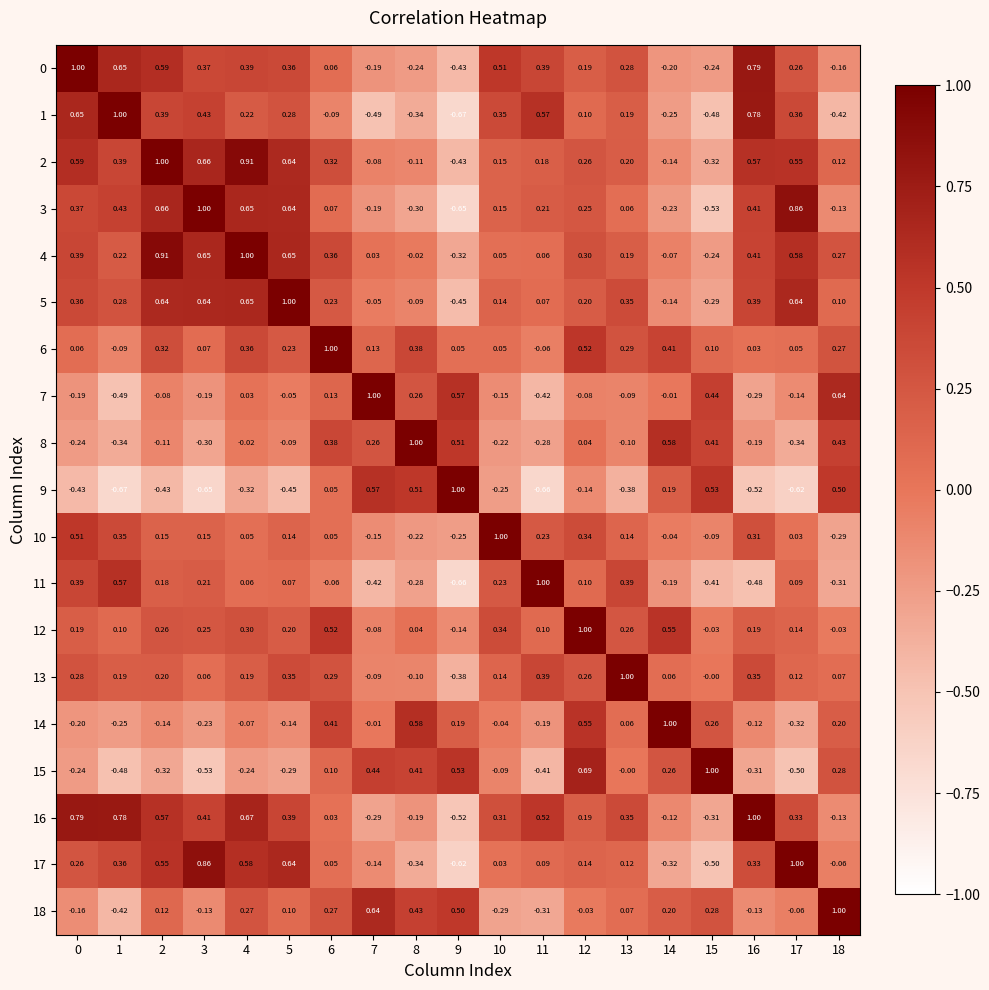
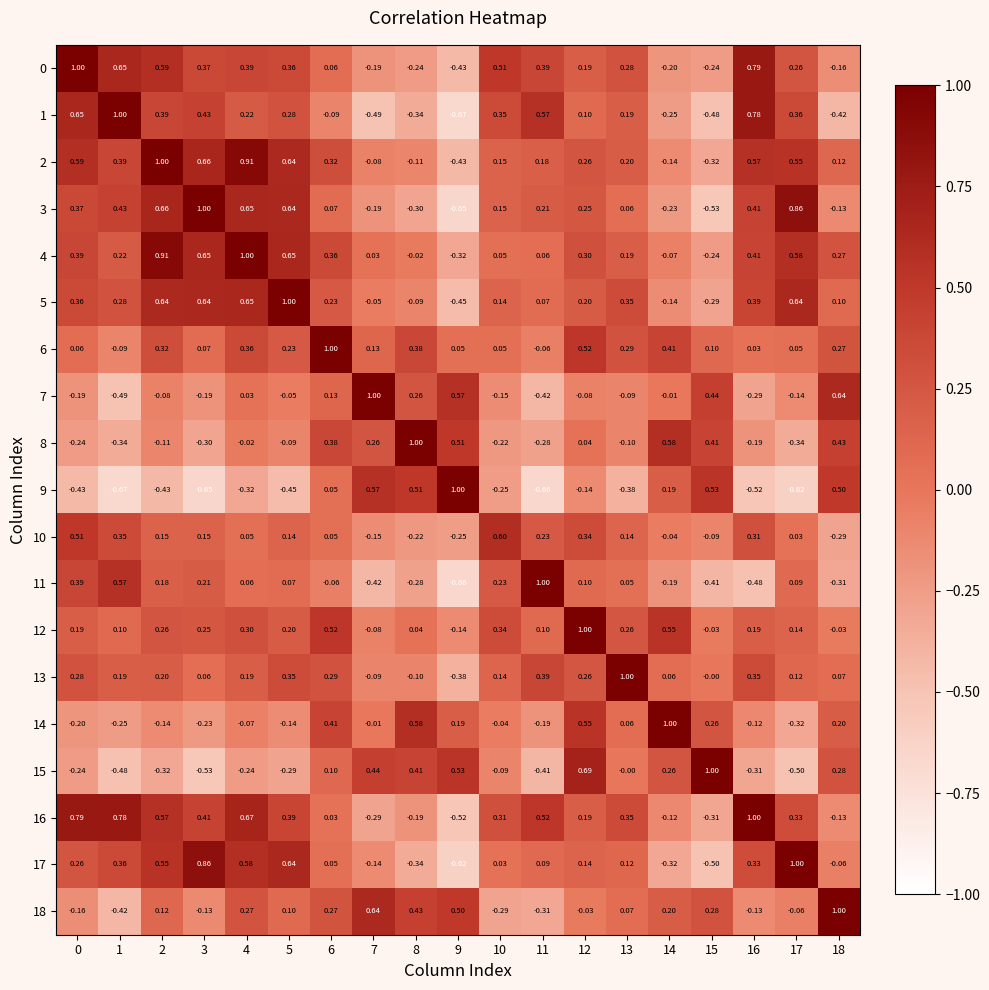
10, 10: 1.00 -> 0.60
11, 13: 0.39 -> 0.05
